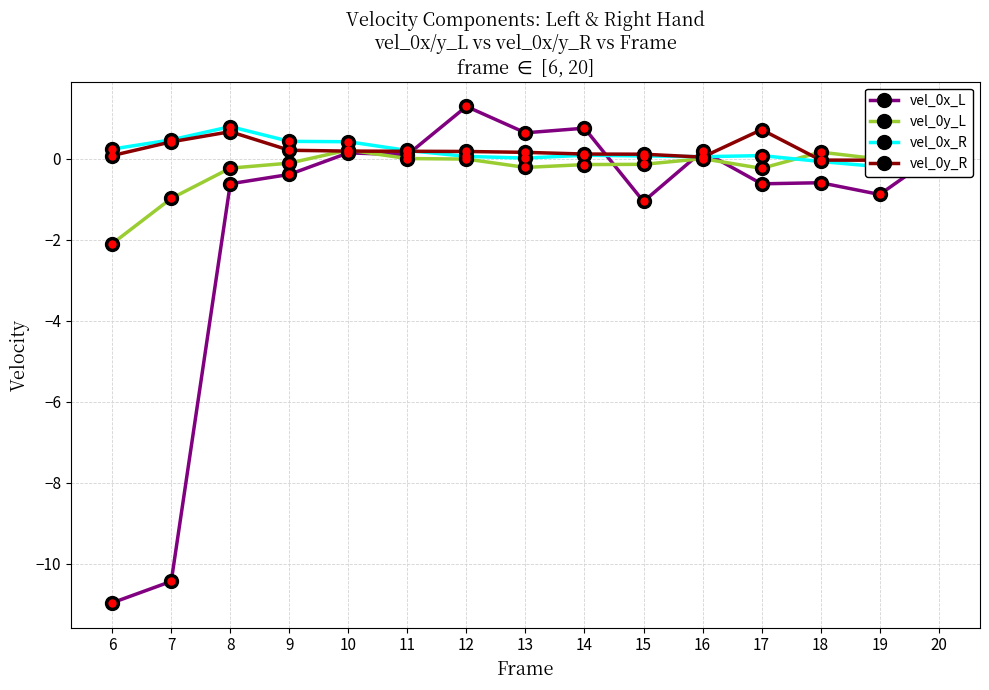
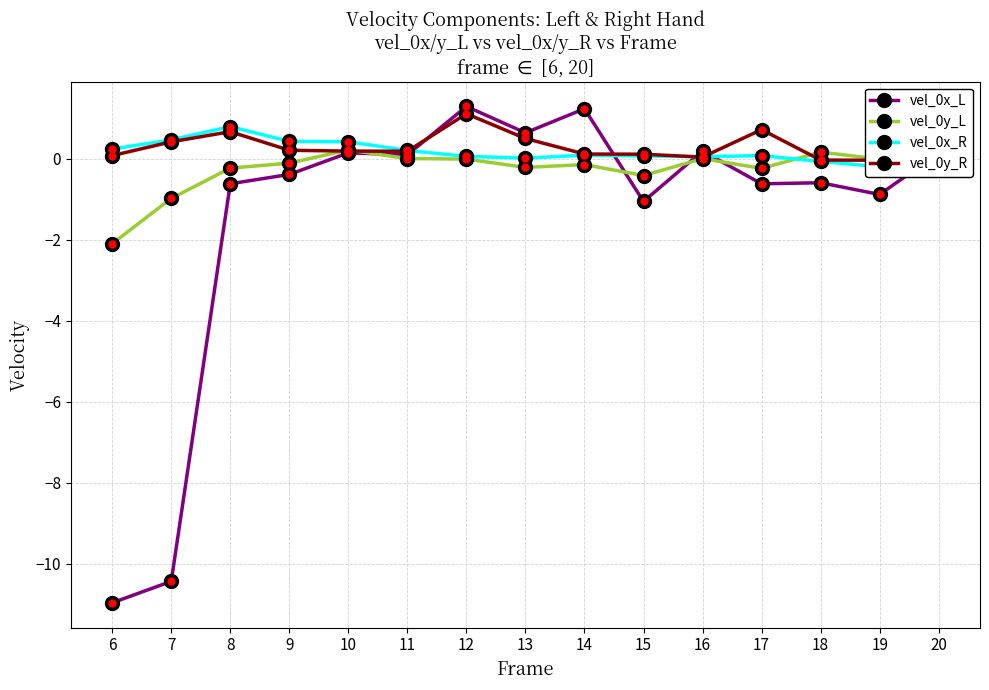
vel_0y_R, 12: 0.2 -> 1.1
vel_0y_R, 13: 0.2 -> 0.5
vel_0x_L, 14: 0.8 -> 1.2
vel_0y_L, 15: -0.1 -> -0.4
